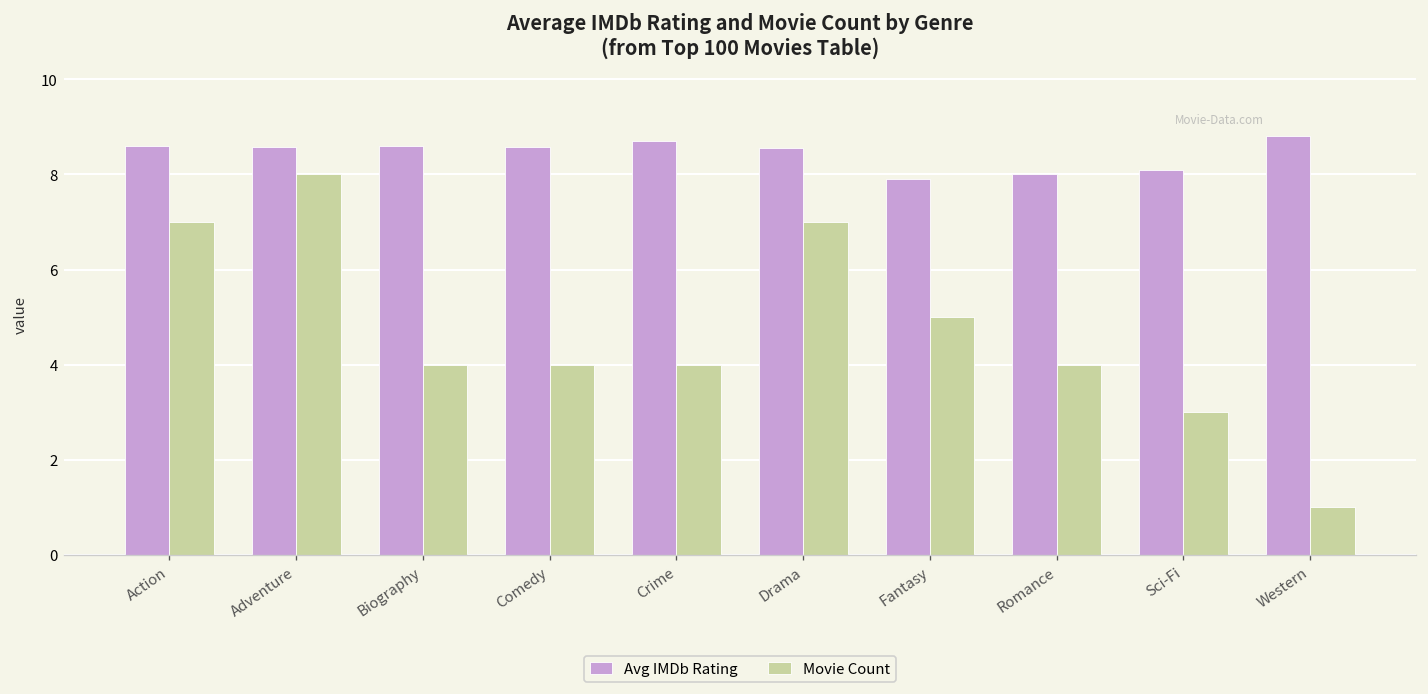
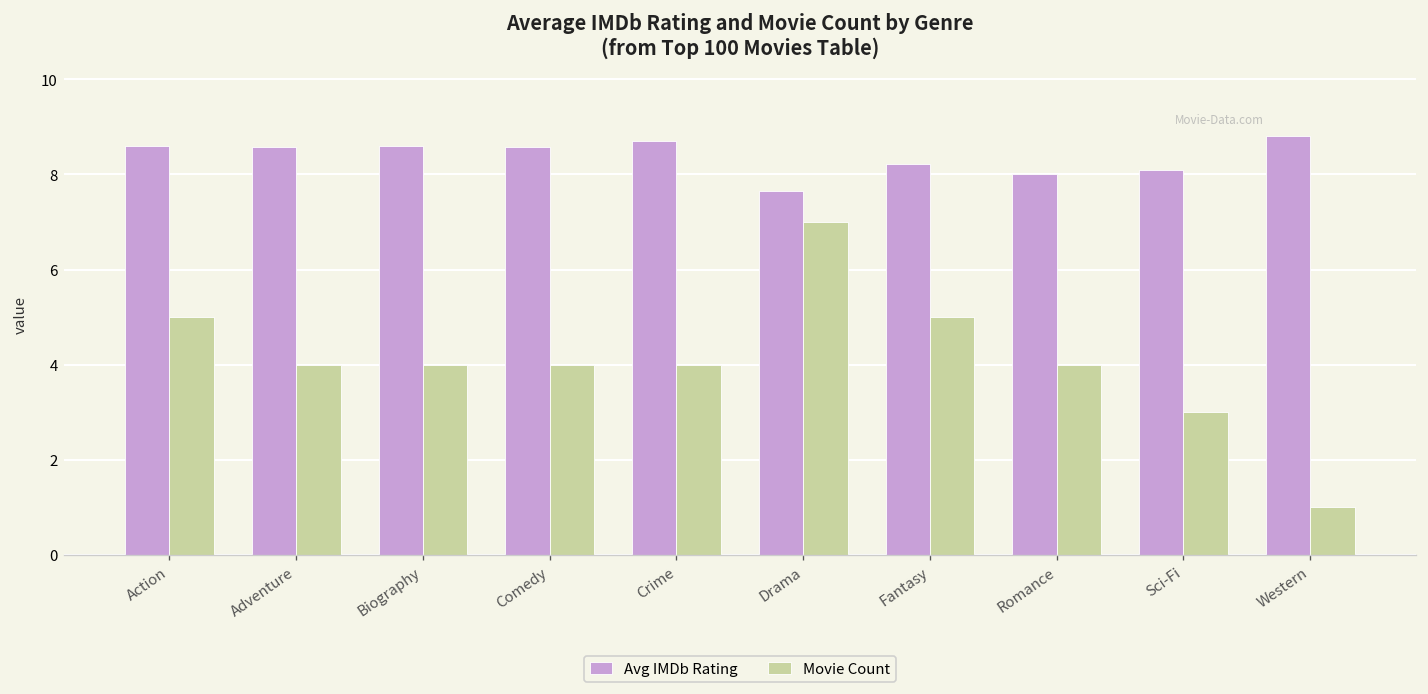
Movie Count, Action: 7 -> 5
Movie Count, Adventure: 8 -> 4
Avg IMDb Rating, Drama: 8.6 -> 7.7
Avg IMDb Rating, Fantasy: 7.9 -> 8.2
